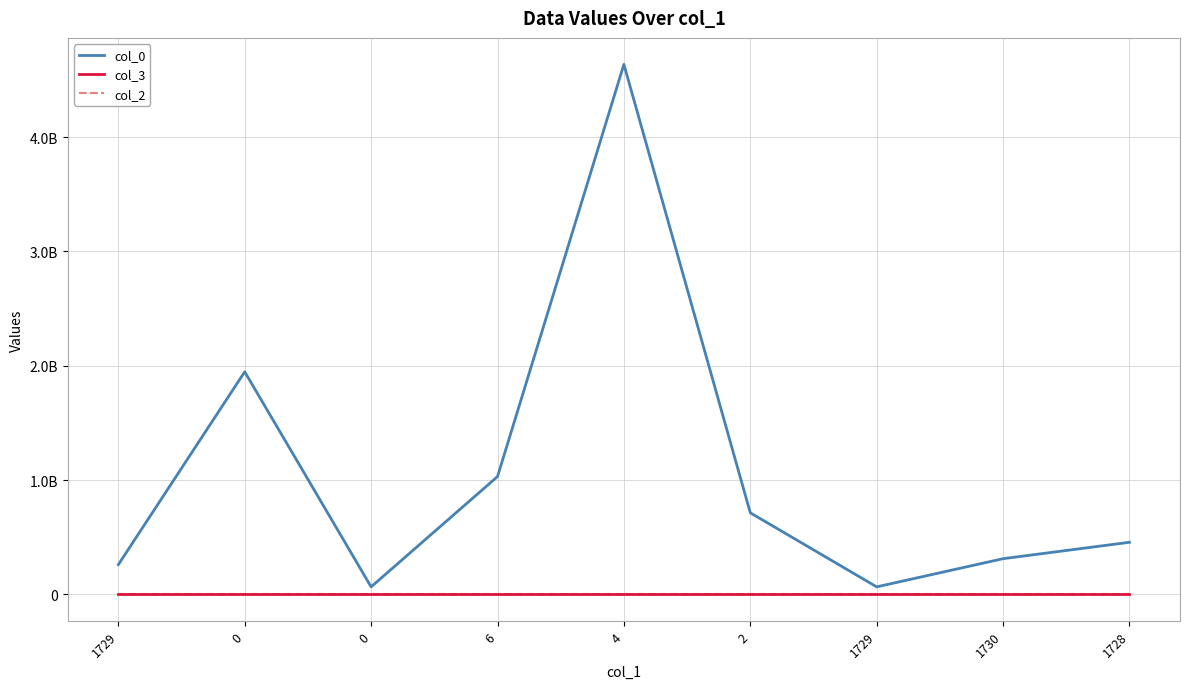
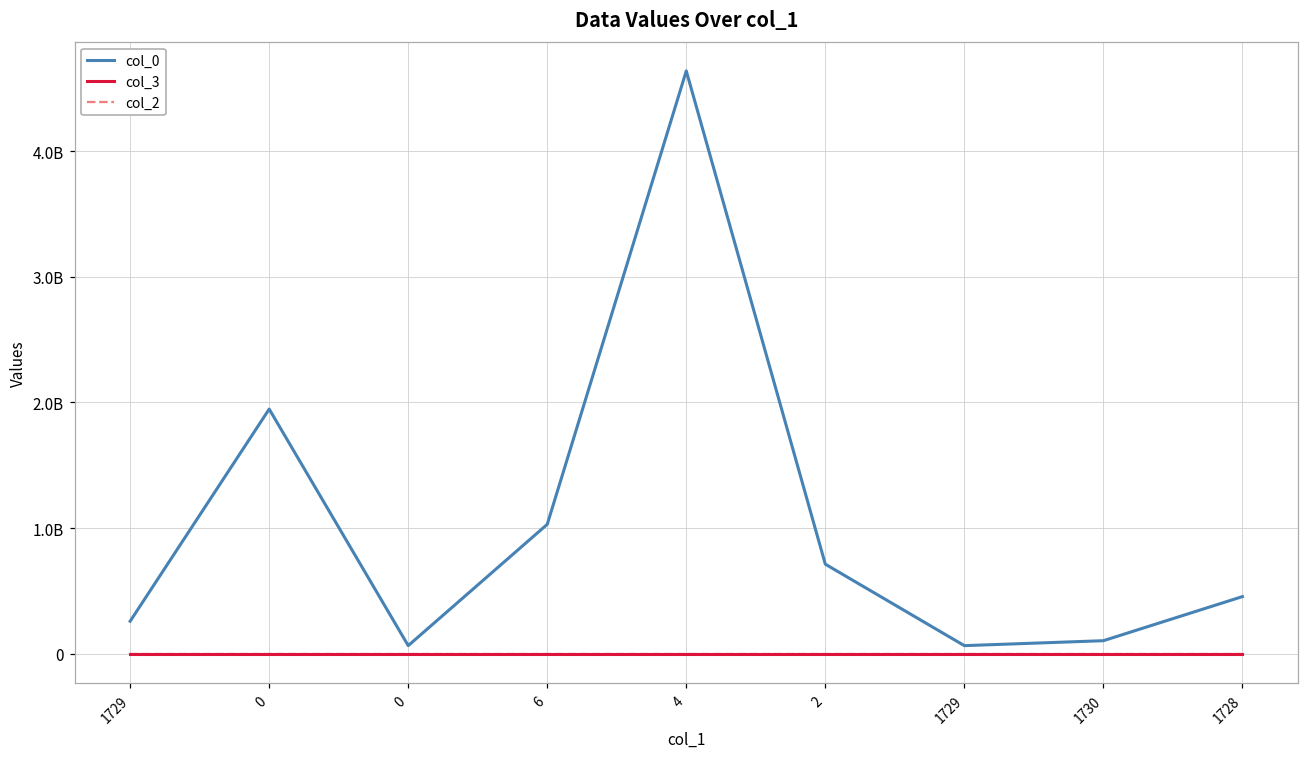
col_0, 1730: 310000000 -> 100000000
